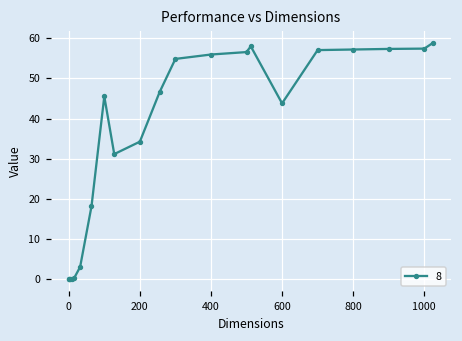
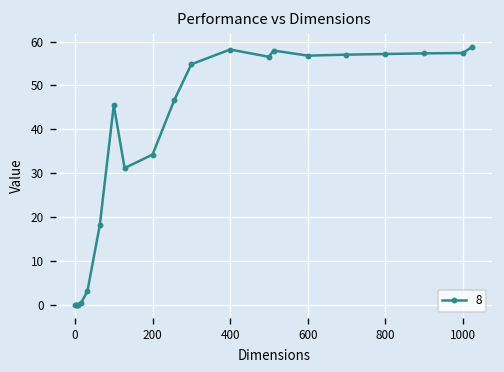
400: 56 -> 58
600: 44 -> 57
